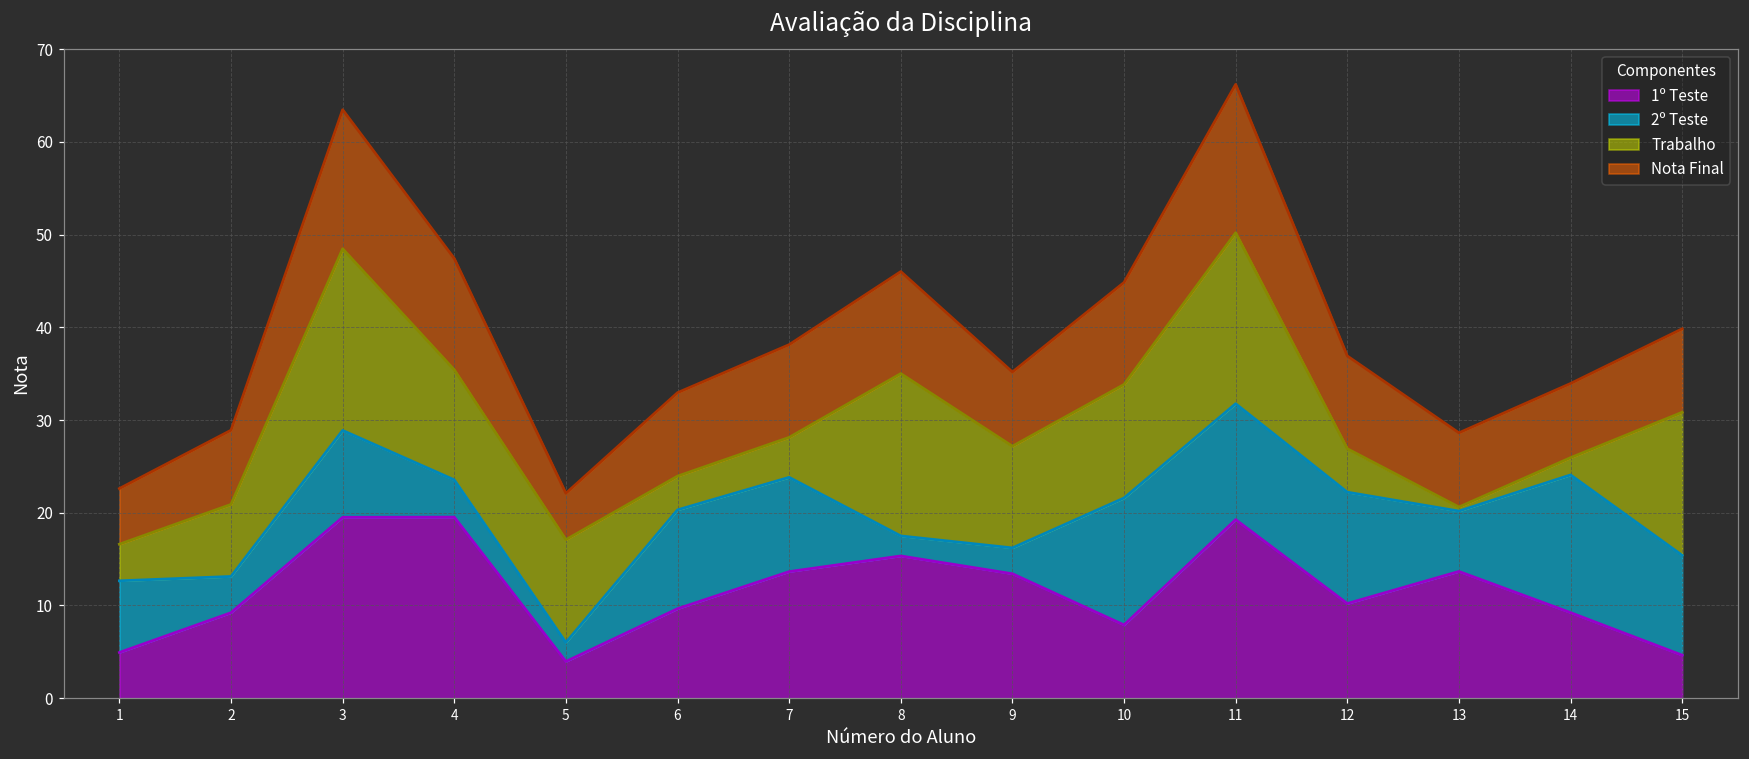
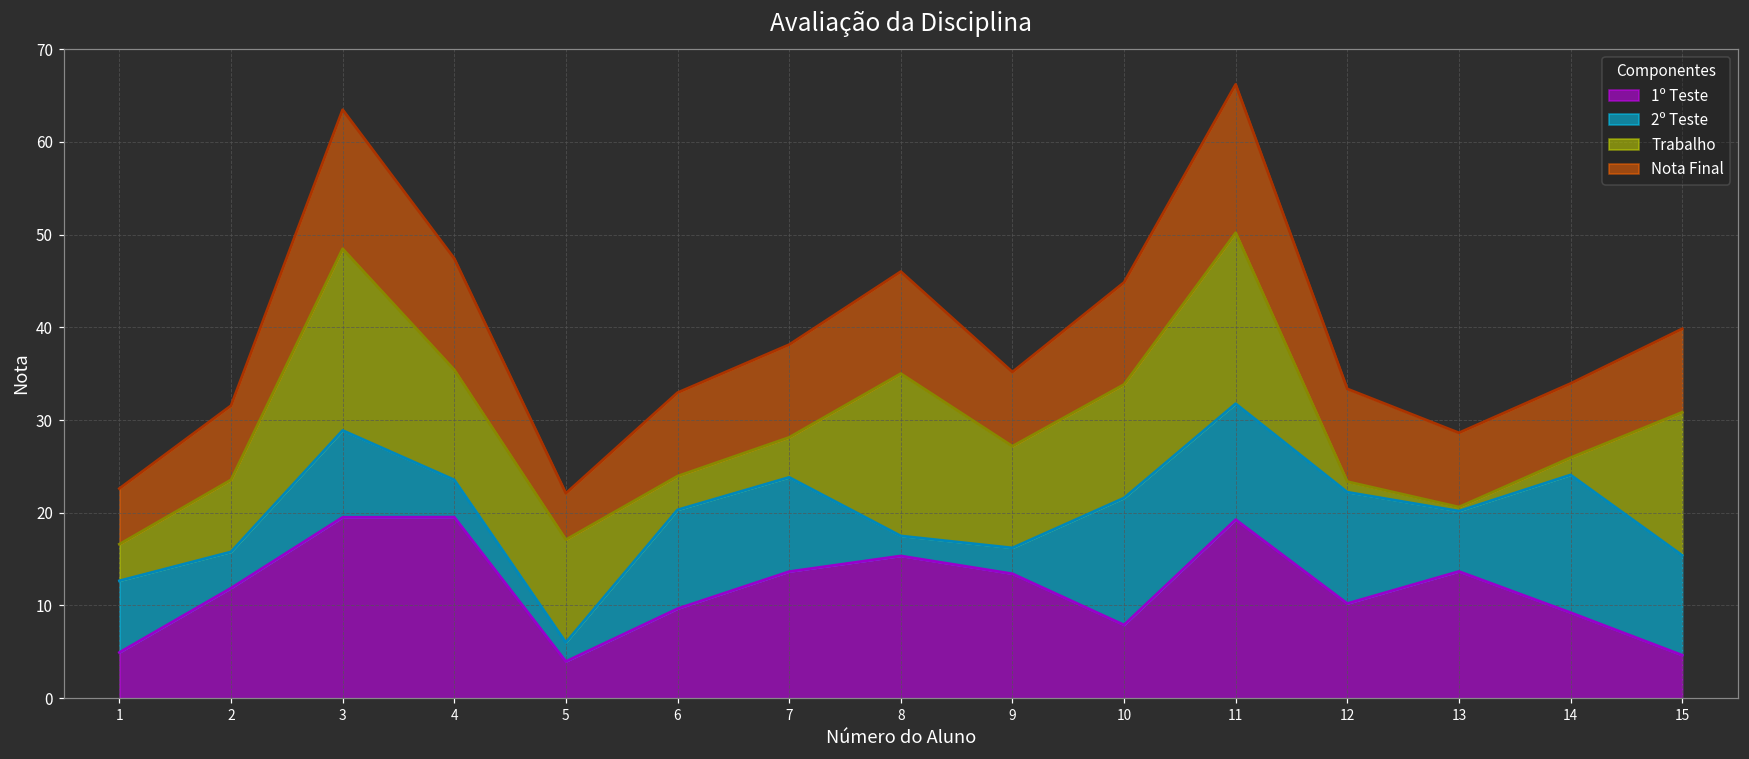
1º Teste, 2: 9 -> 12
Trabalho, 12: 5 -> 1
